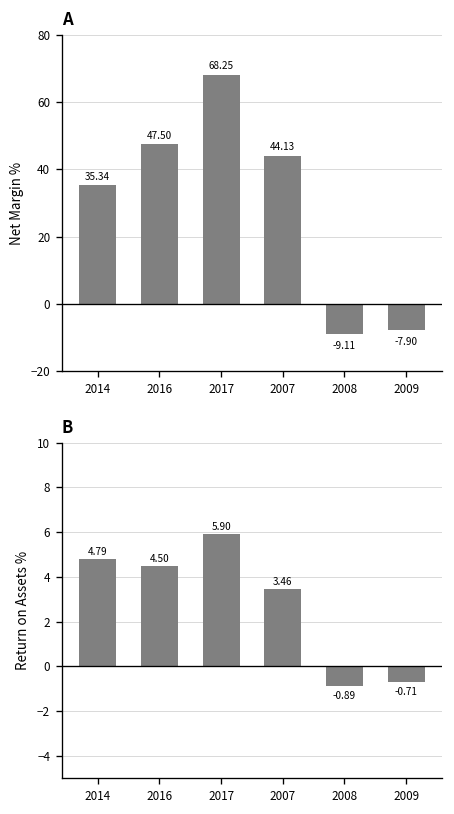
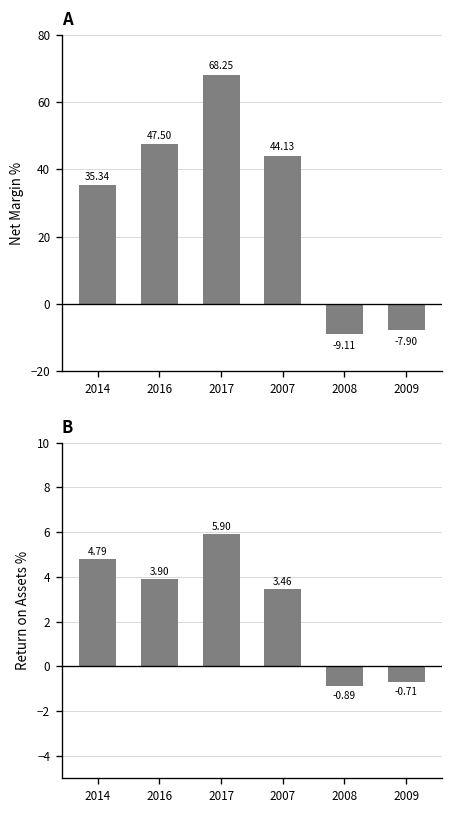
B, 2016: 4.50 -> 3.90
